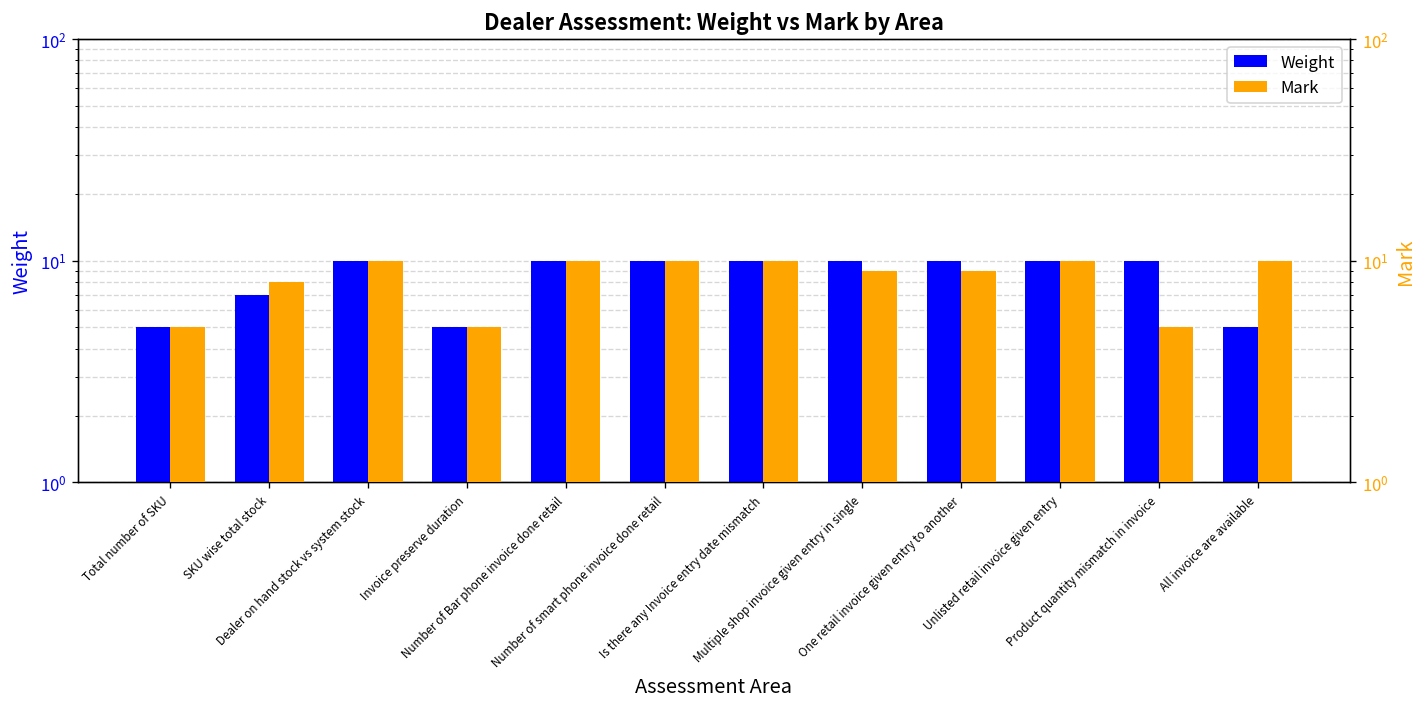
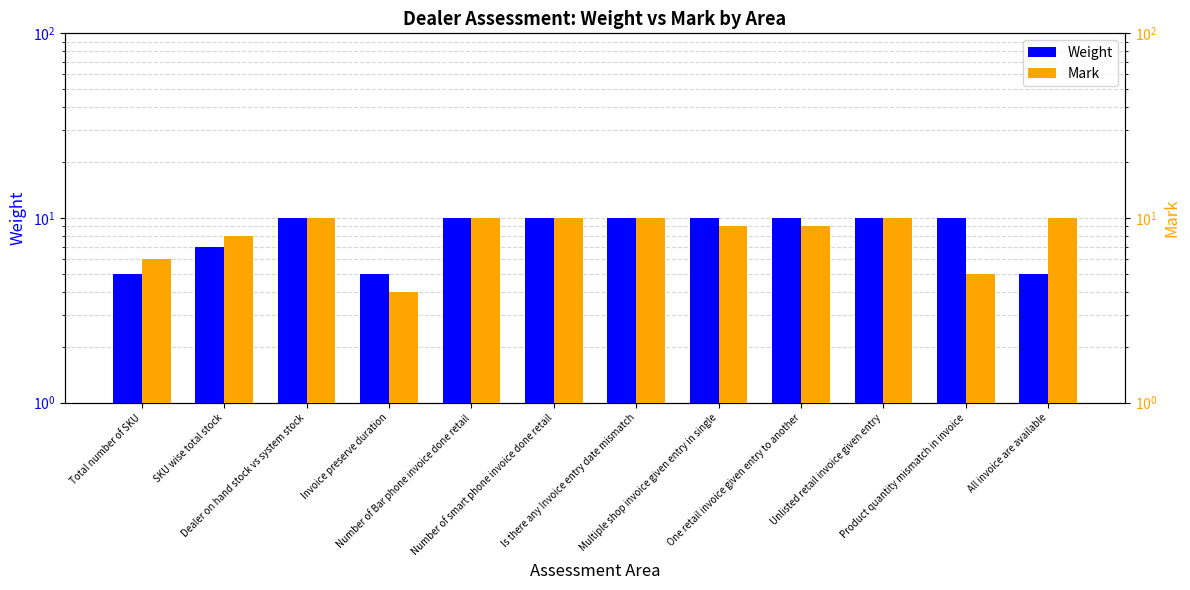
Mark, Total number of SKU: 5 -> 6
Mark, Invoice preserve duration: 5 -> 4
